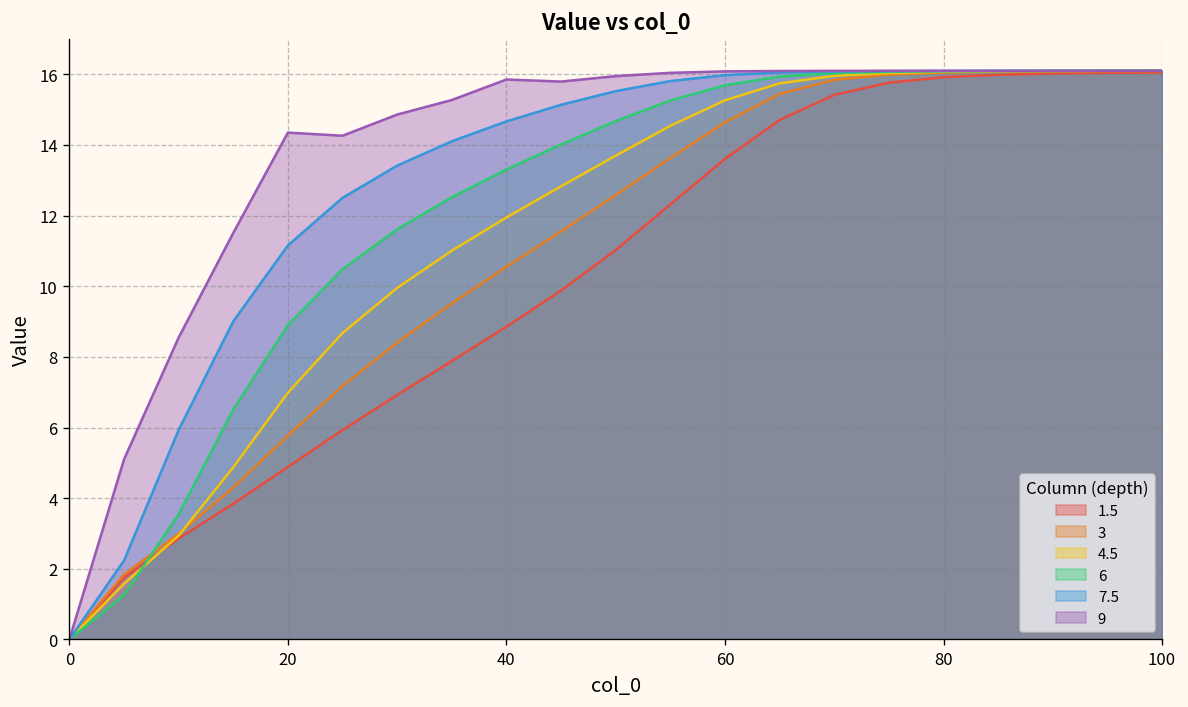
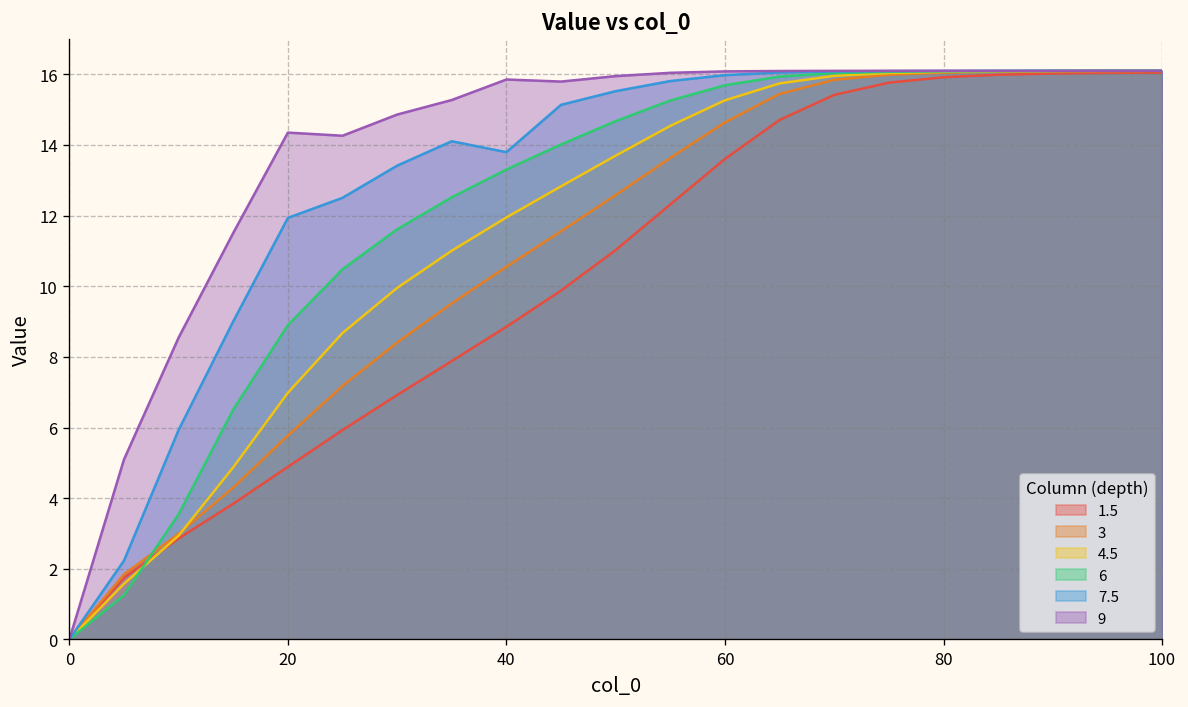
7.5, 20: 11.2 -> 11.9
7.5, 40: 14.7 -> 13.8
